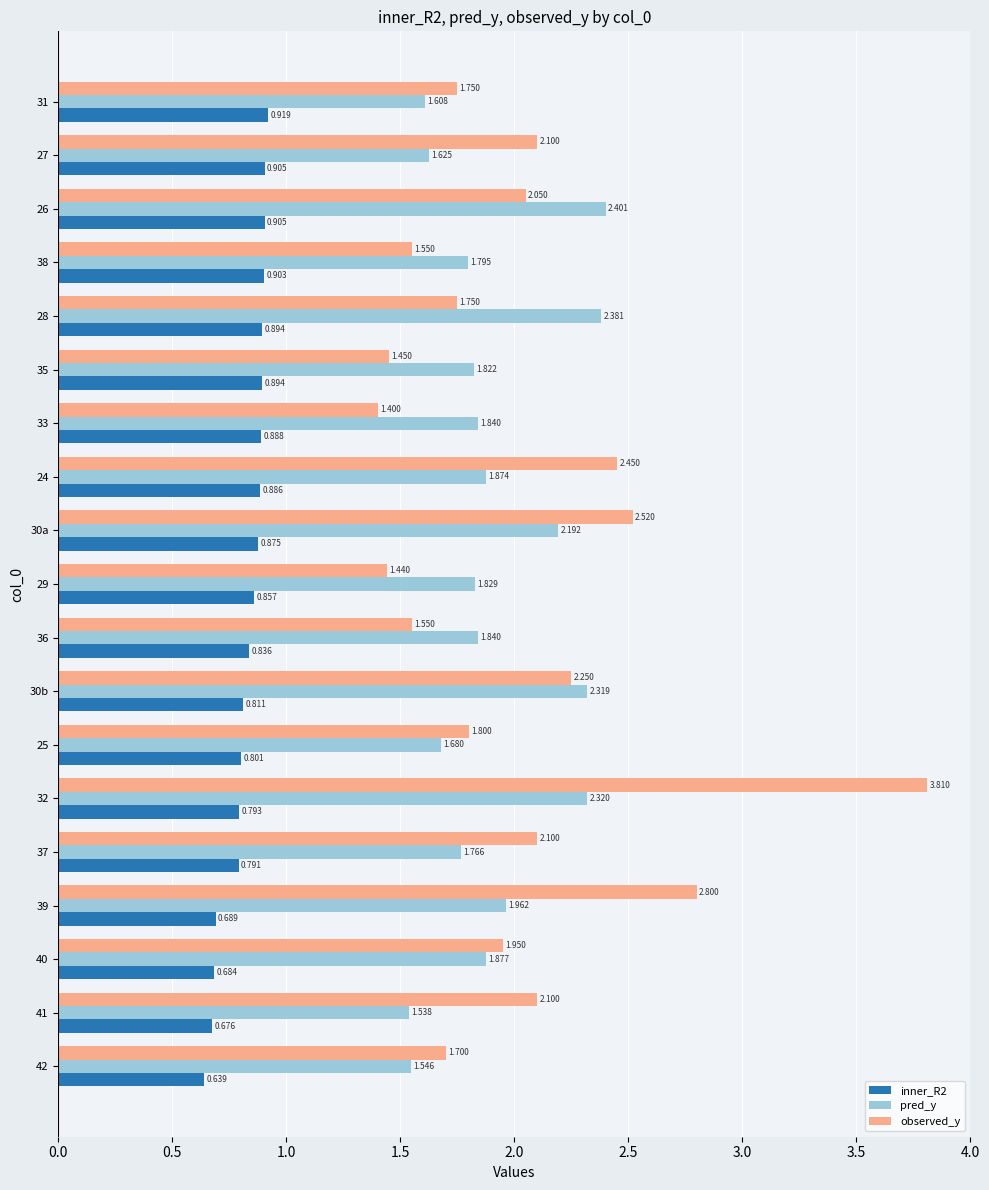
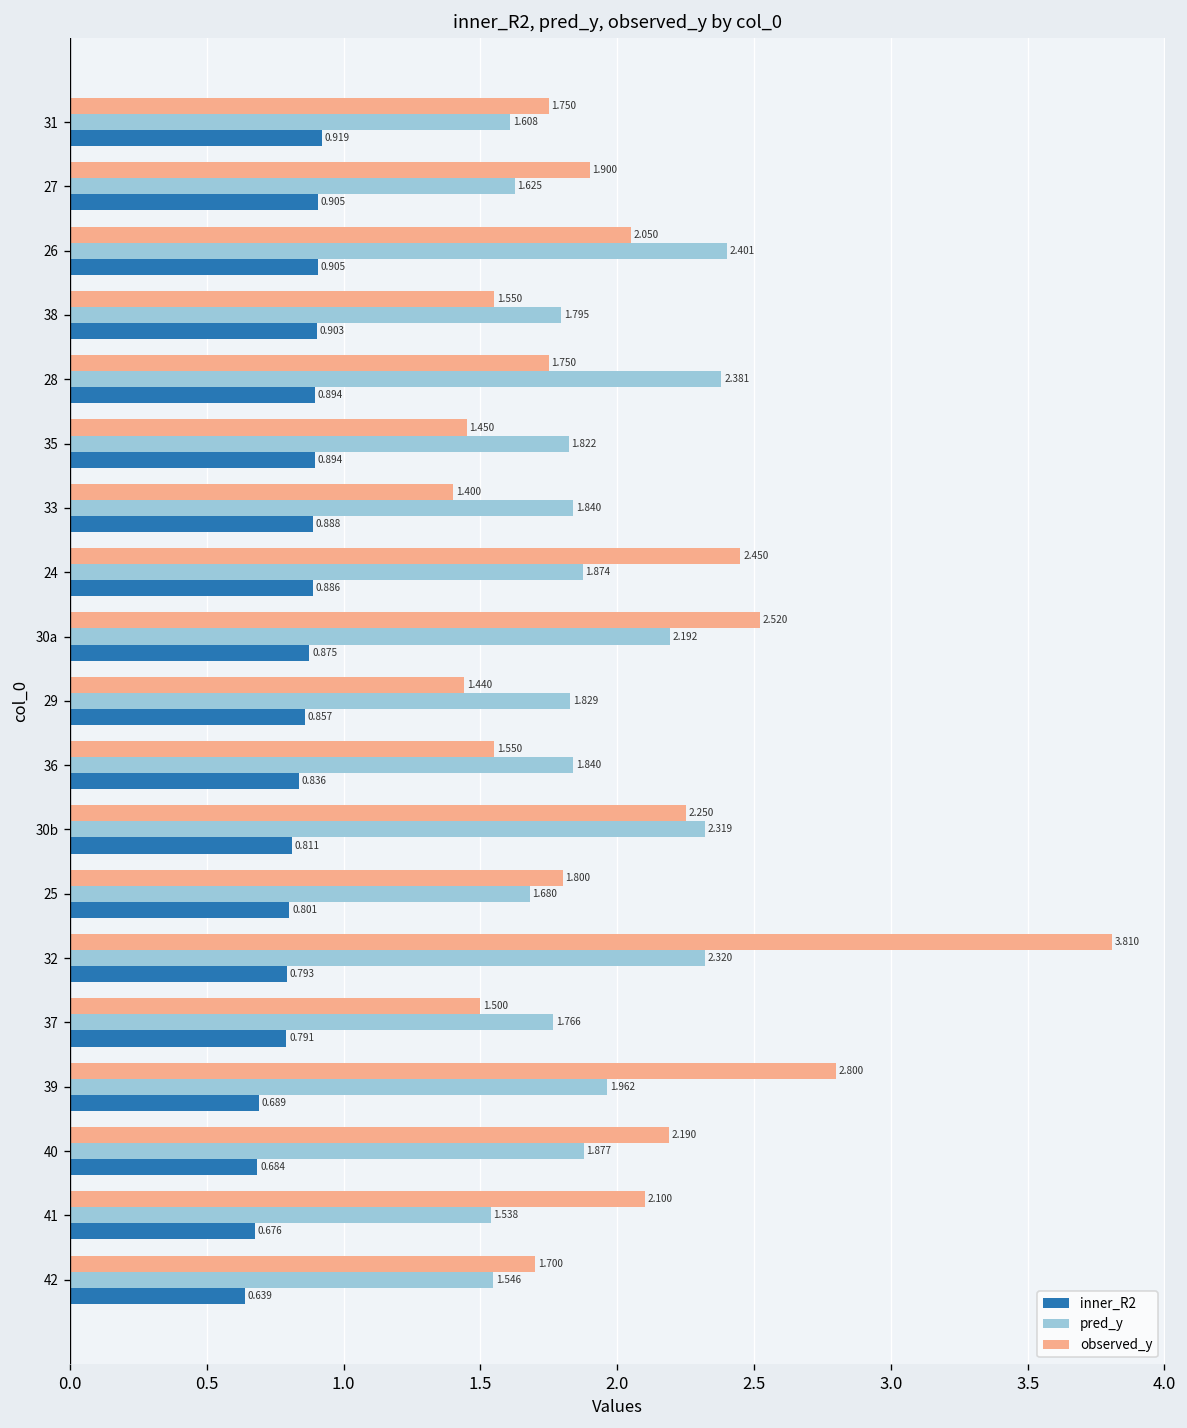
observed_y, 27: 2.100 -> 1.900
observed_y, 37: 2.100 -> 1.500
observed_y, 40: 1.950 -> 2.190
